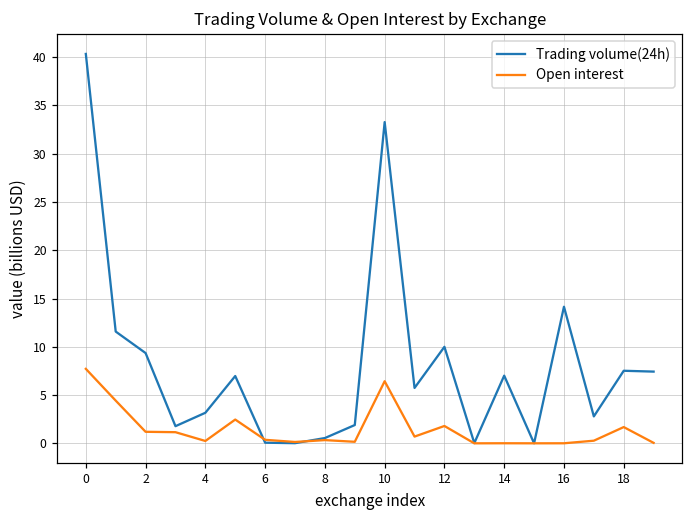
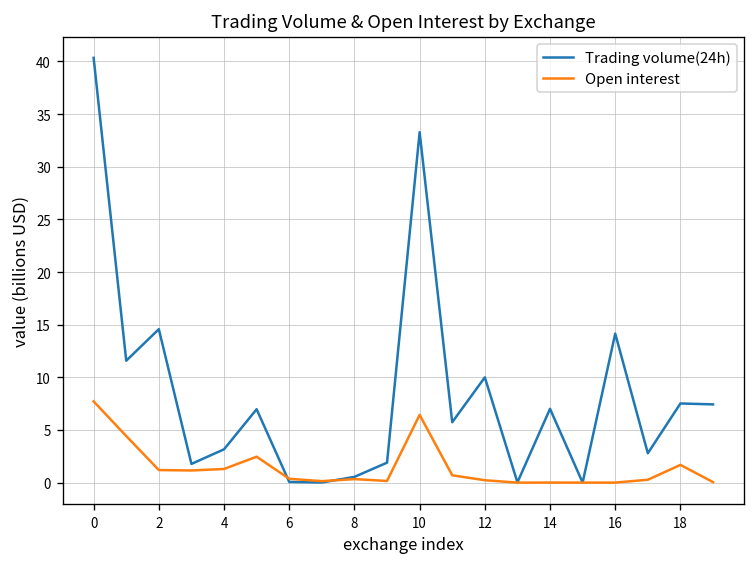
Trading volume(24h), 2: 9 -> 15
Open interest, 4: 0 -> 1
Open interest, 12: 2 -> 0
